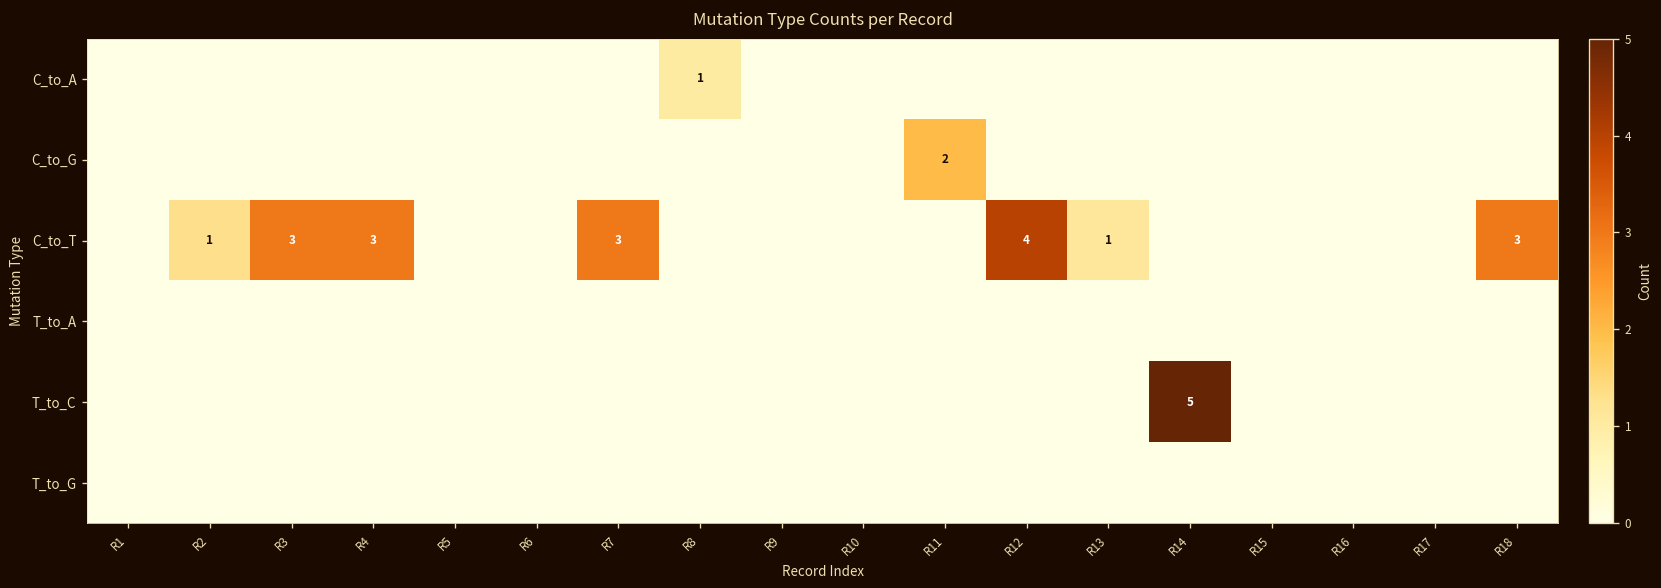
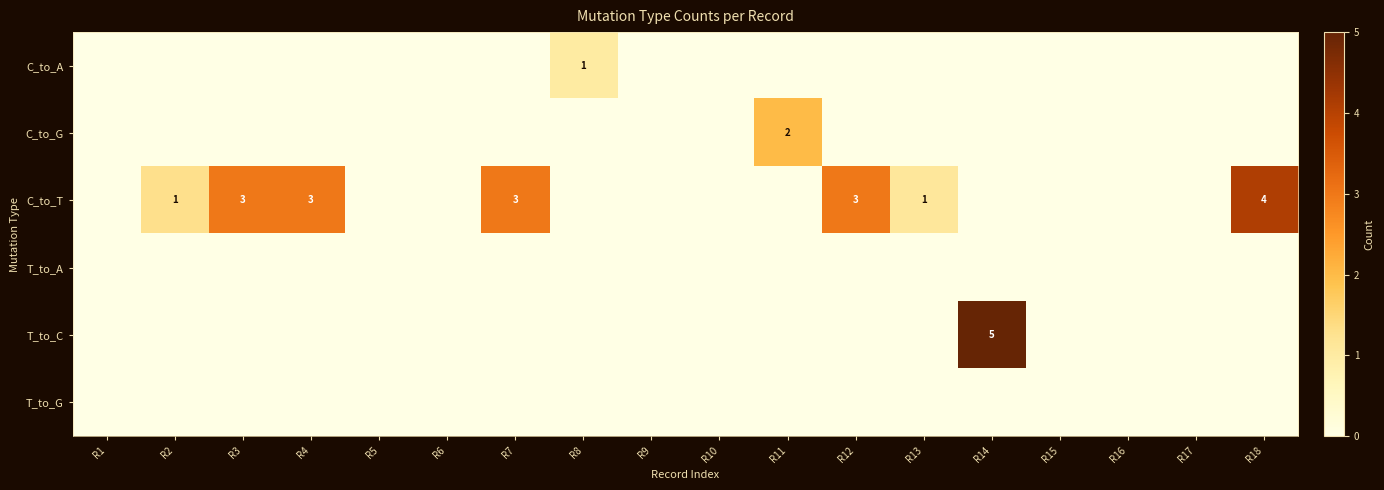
C_to_T, R12: 4 -> 3
C_to_T, R18: 3 -> 4
